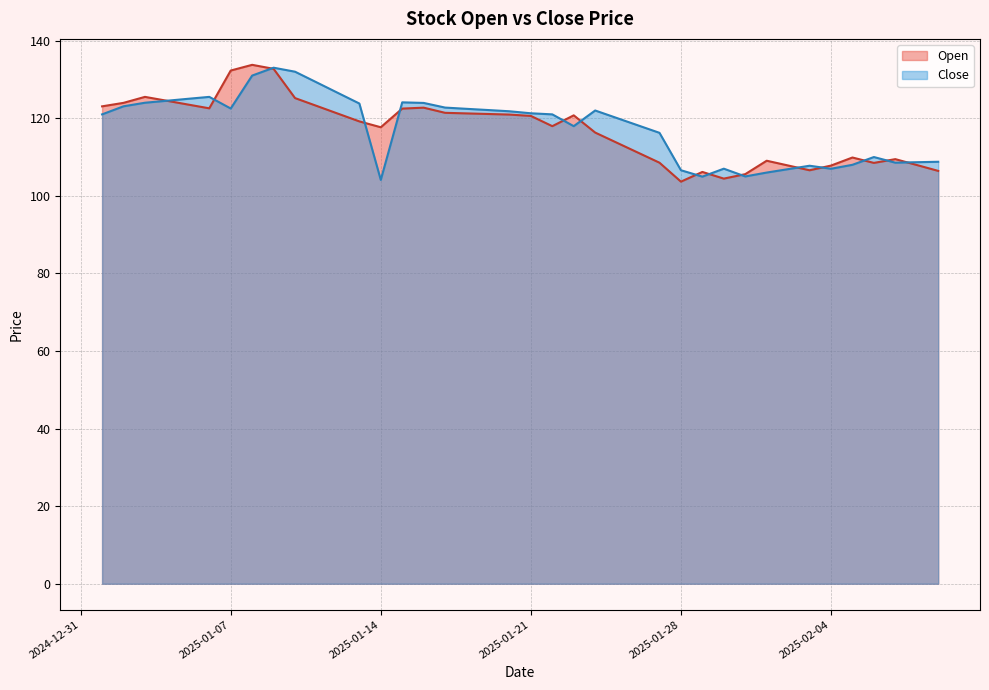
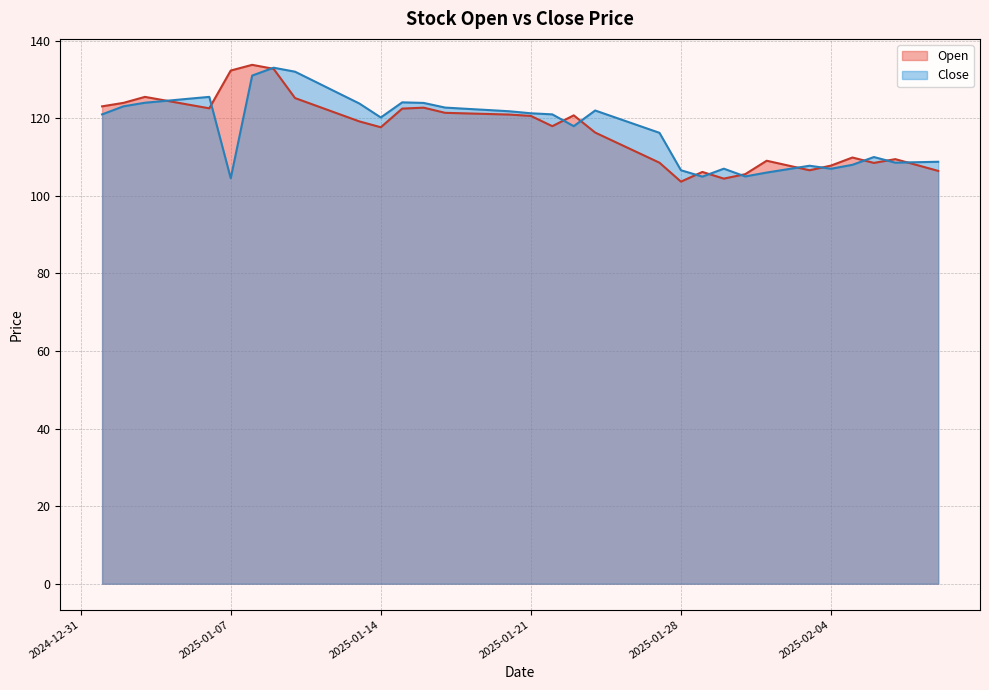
Close, 2025-01-07: 123 -> 105
Close, 2025-01-14: 104 -> 120
